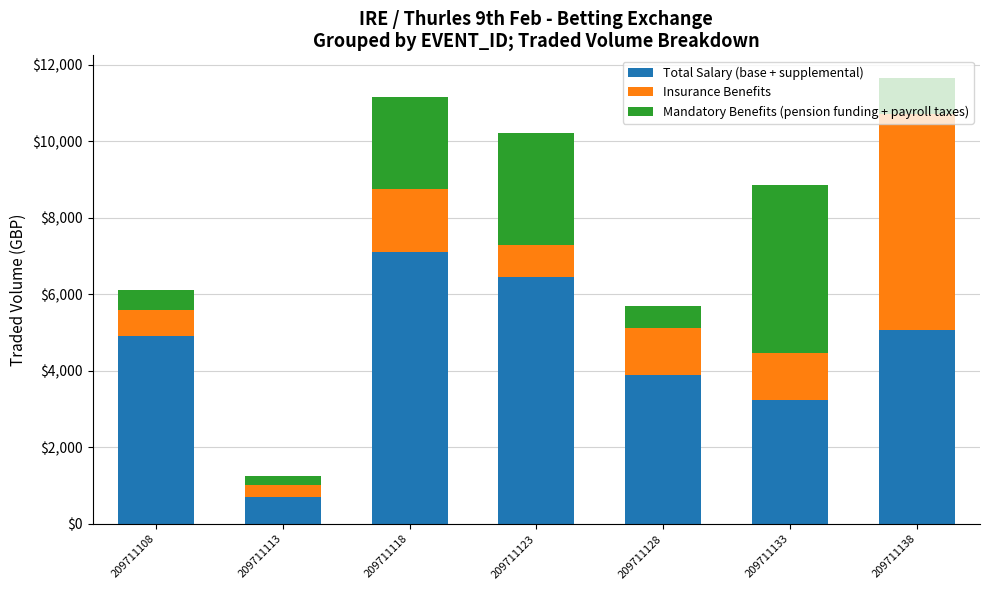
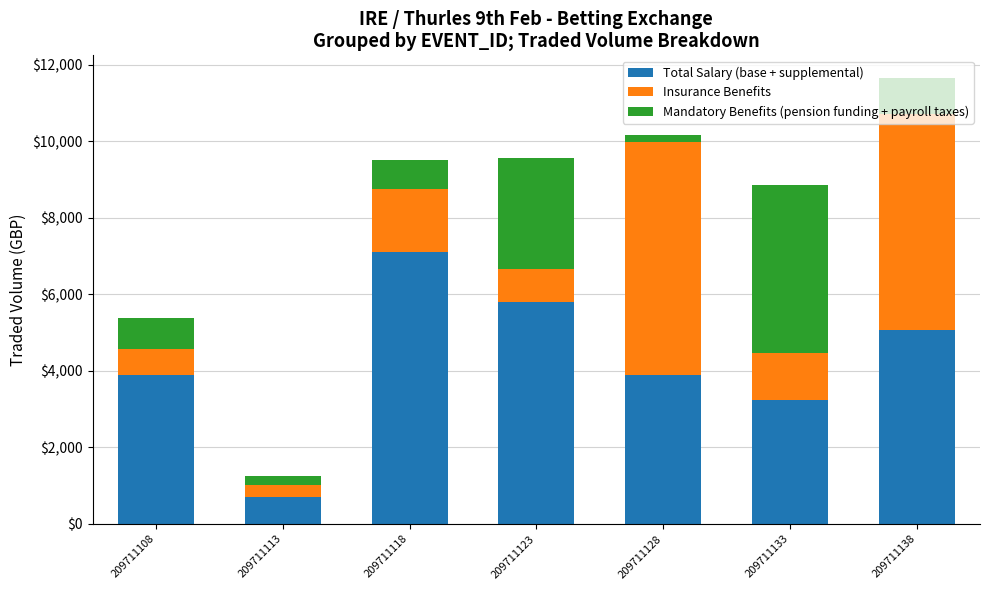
Total Salary (base + supplemental), 209711108: $4,900 -> $3,900
Mandatory Benefits (pension funding + payroll taxes), 209711108: $500 -> $800
Mandatory Benefits (pension funding + payroll taxes), 209711118: $2,400 -> $700
Total Salary (base + supplemental), 209711123: $6,500 -> $5,800
Insurance Benefits, 209711128: $1,200 -> $6,100
Mandatory Benefits (pension funding + payroll taxes), 209711128: $600 -> $200
